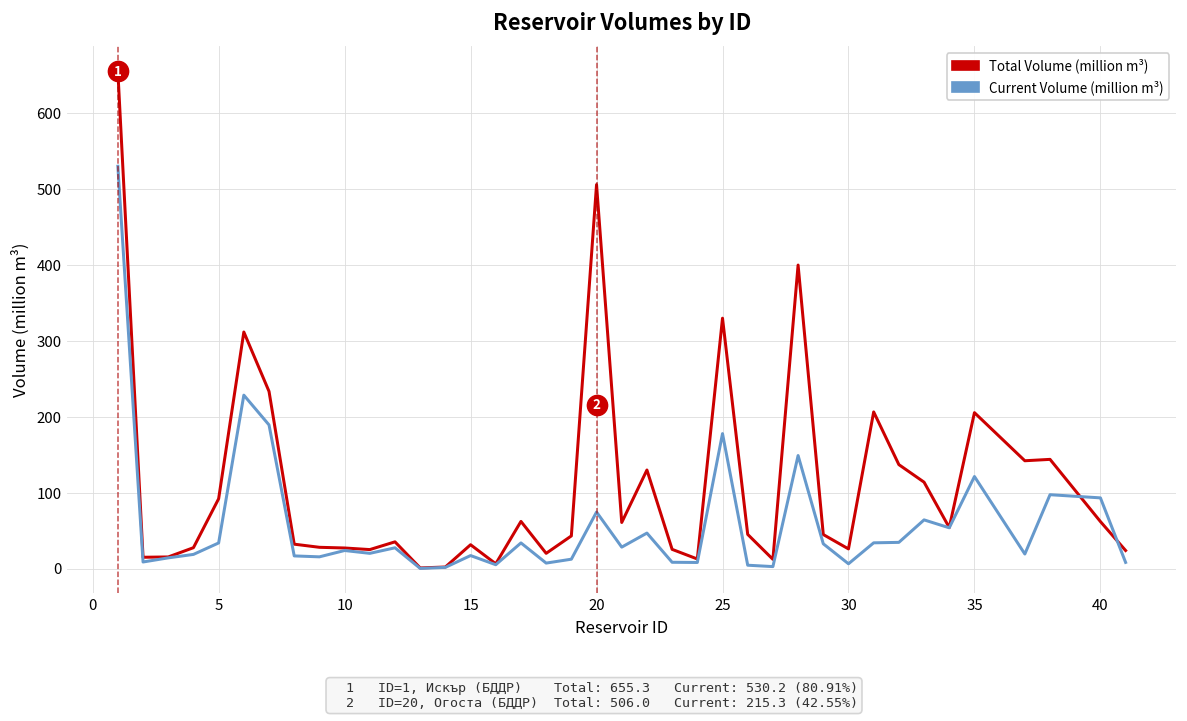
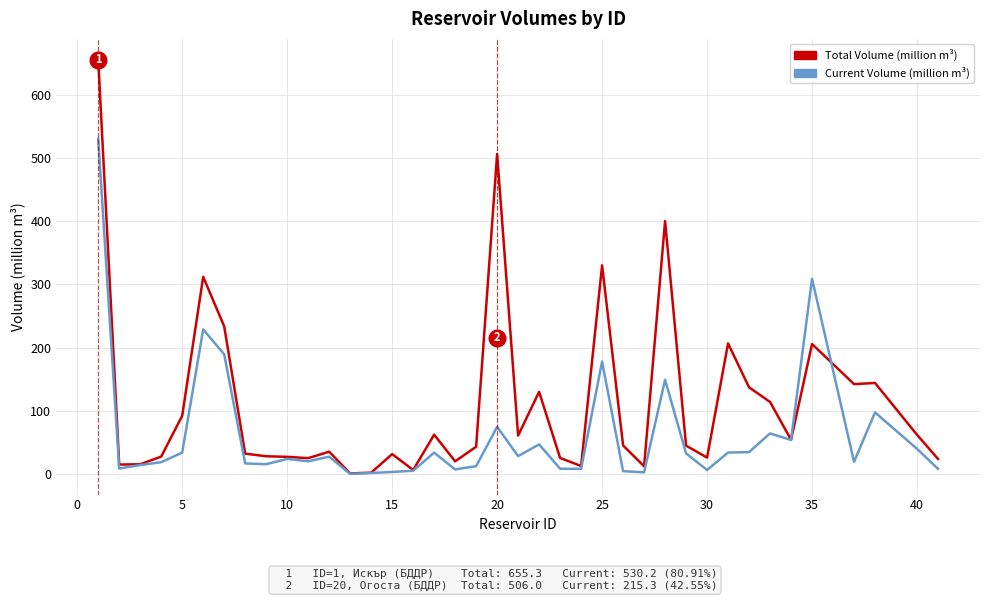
Current Volume (million m³), 15: 20 -> 0
Current Volume (million m³), 35: 120 -> 310
Current Volume (million m³), 40: 90 -> 40
